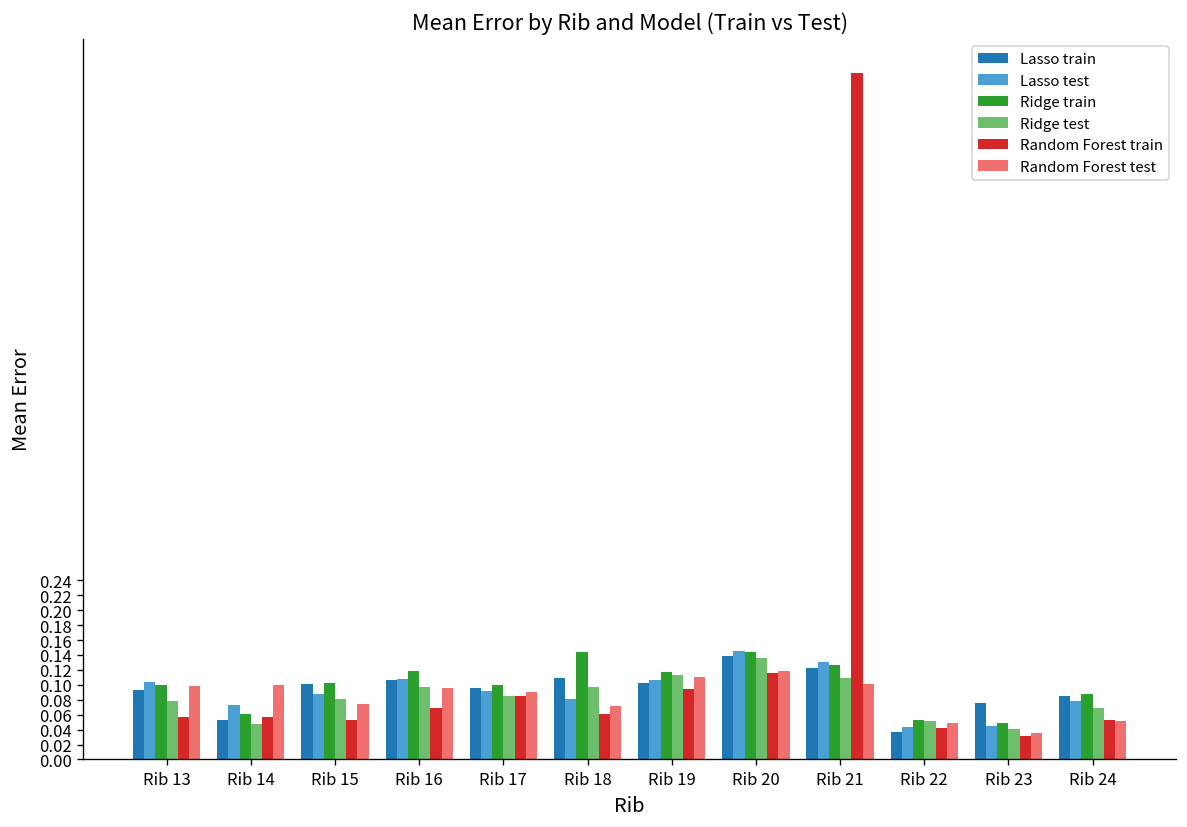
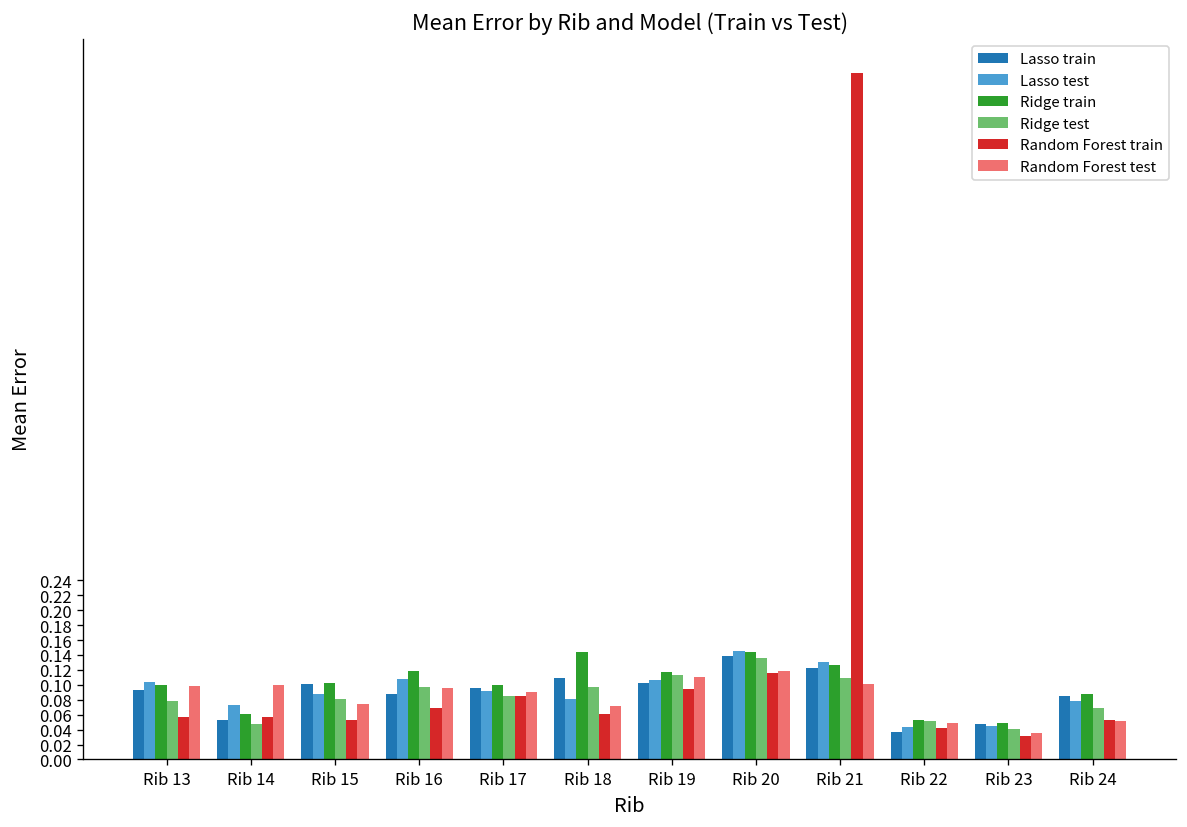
Lasso train, Rib 16: 0.11 -> 0.09
Lasso train, Rib 23: 0.08 -> 0.05
